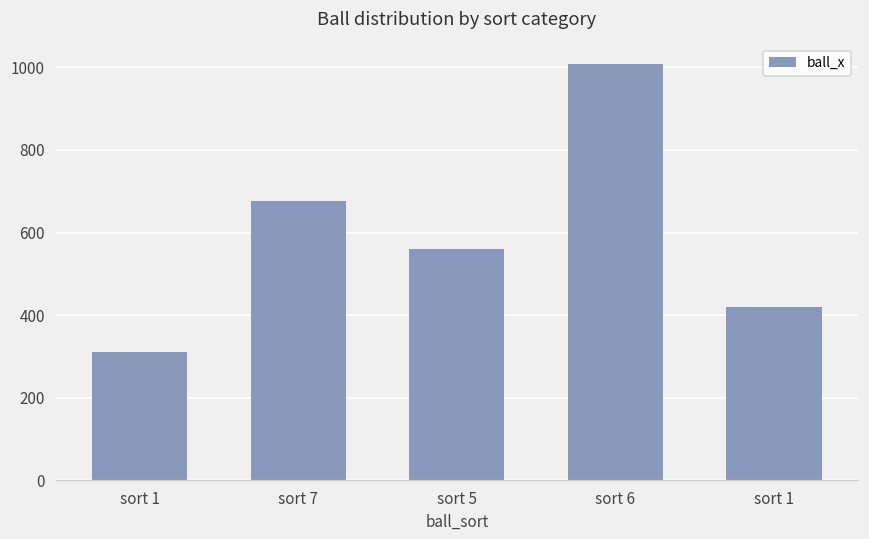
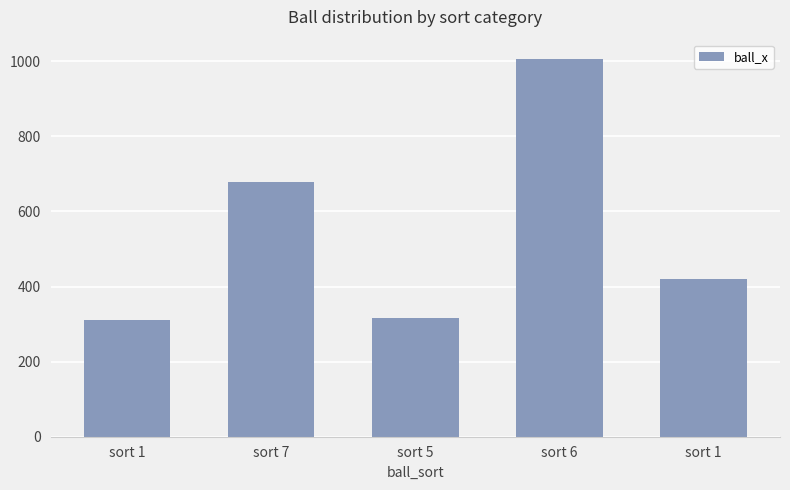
sort 5: 560 -> 320
